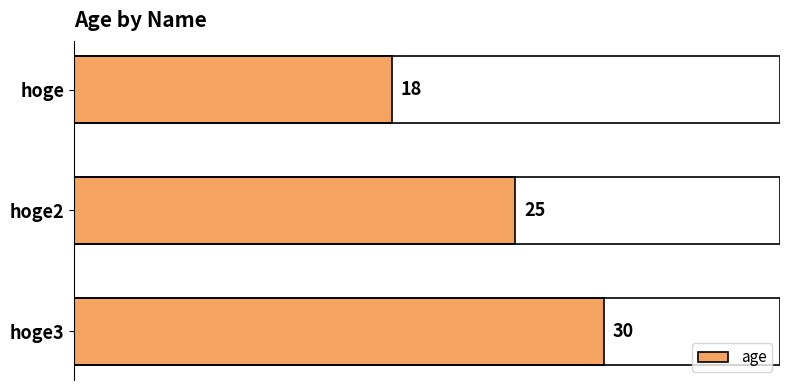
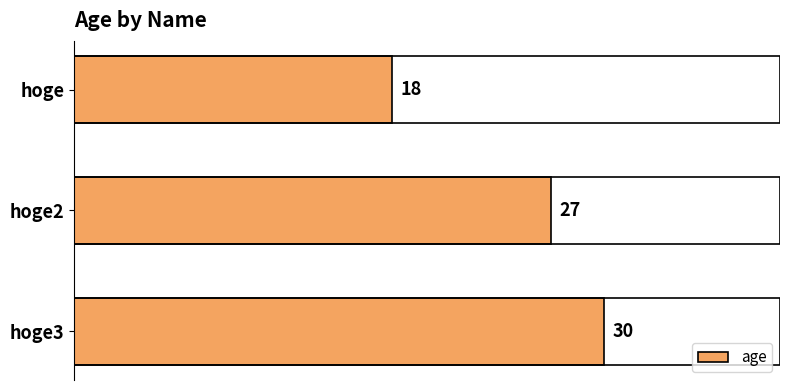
hoge2: 25 -> 27
